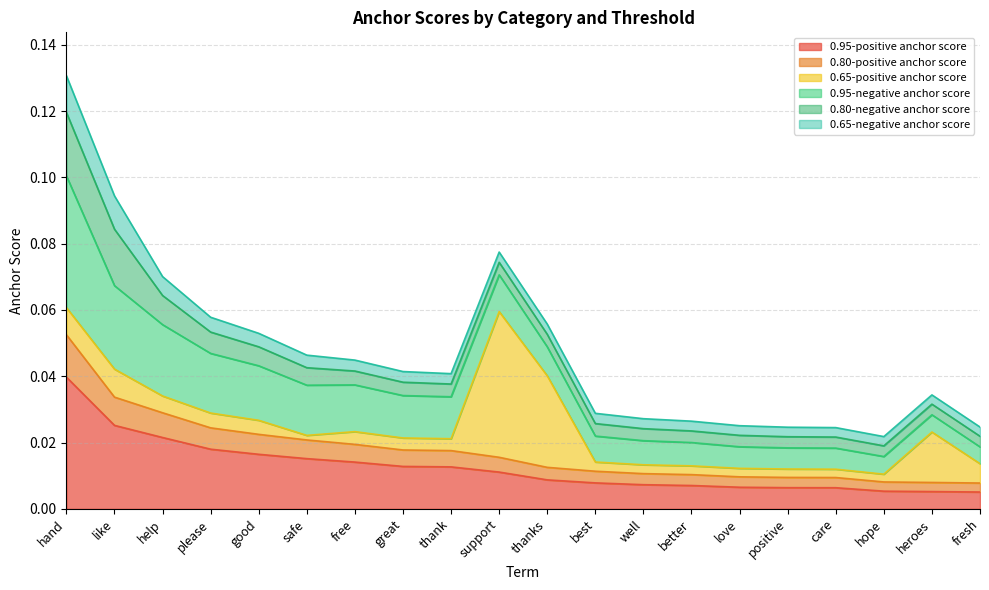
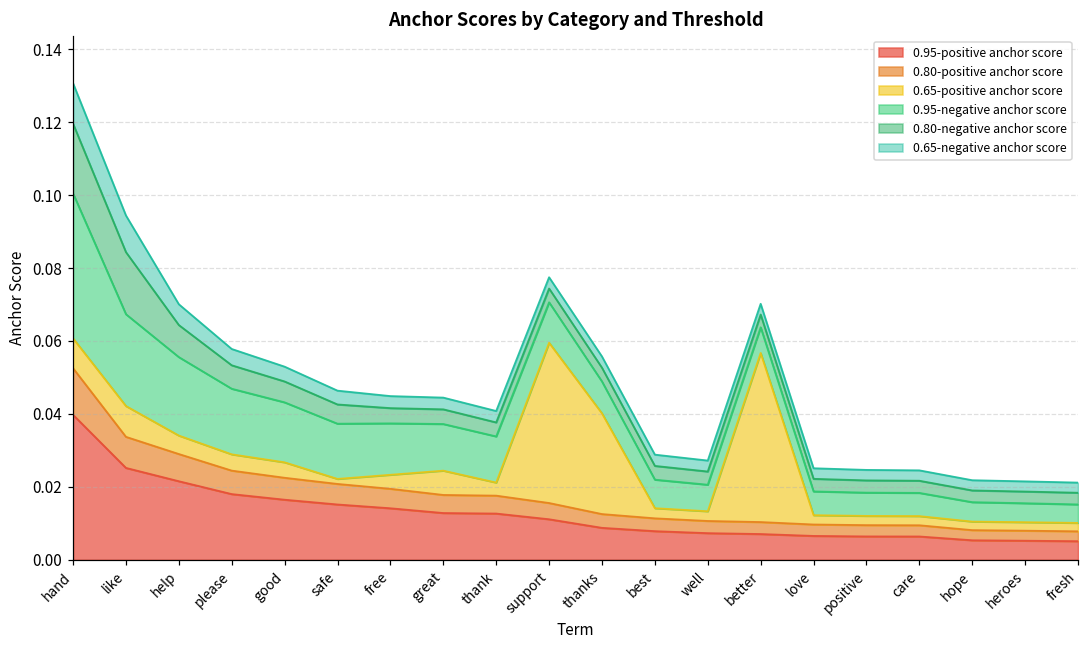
0.65-positive anchor score, great: 0.004 -> 0.007
0.65-positive anchor score, better: 0.003 -> 0.046
0.65-positive anchor score, heroes: 0.015 -> 0.002
0.65-positive anchor score, fresh: 0.006 -> 0.002
